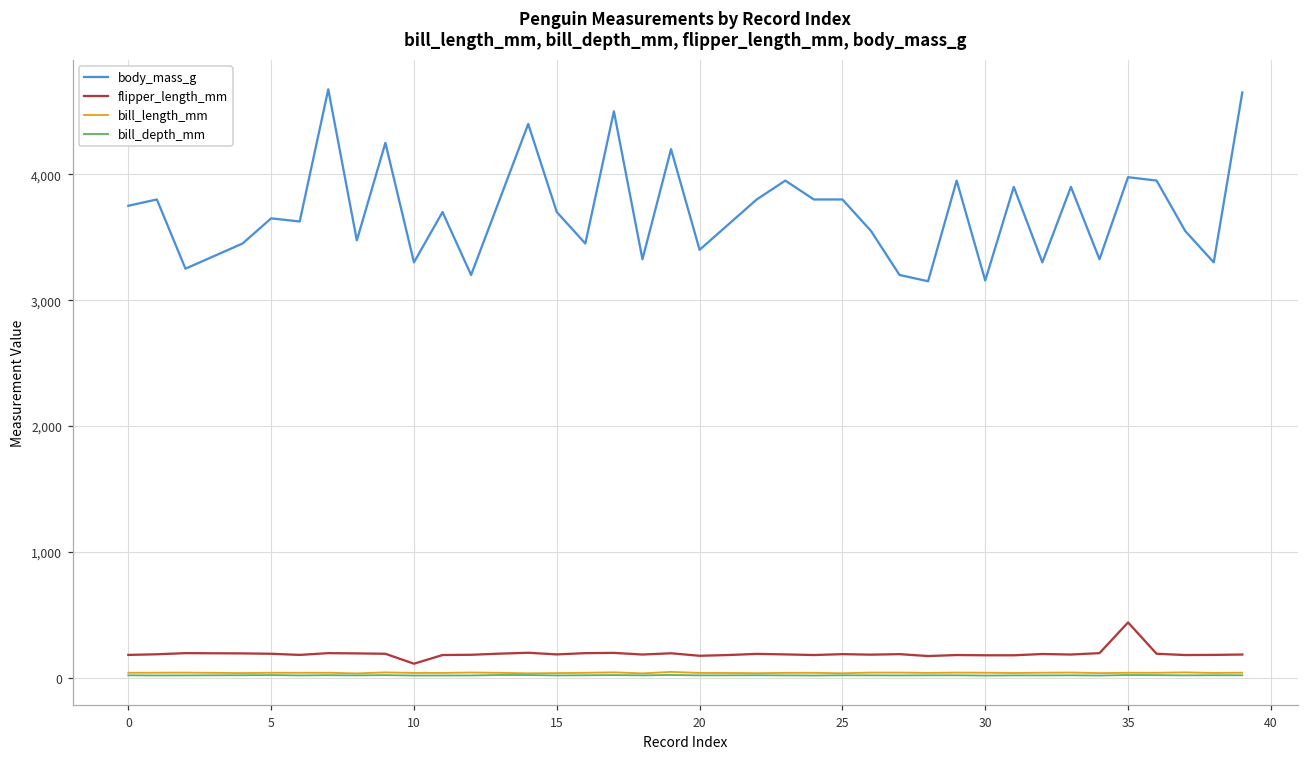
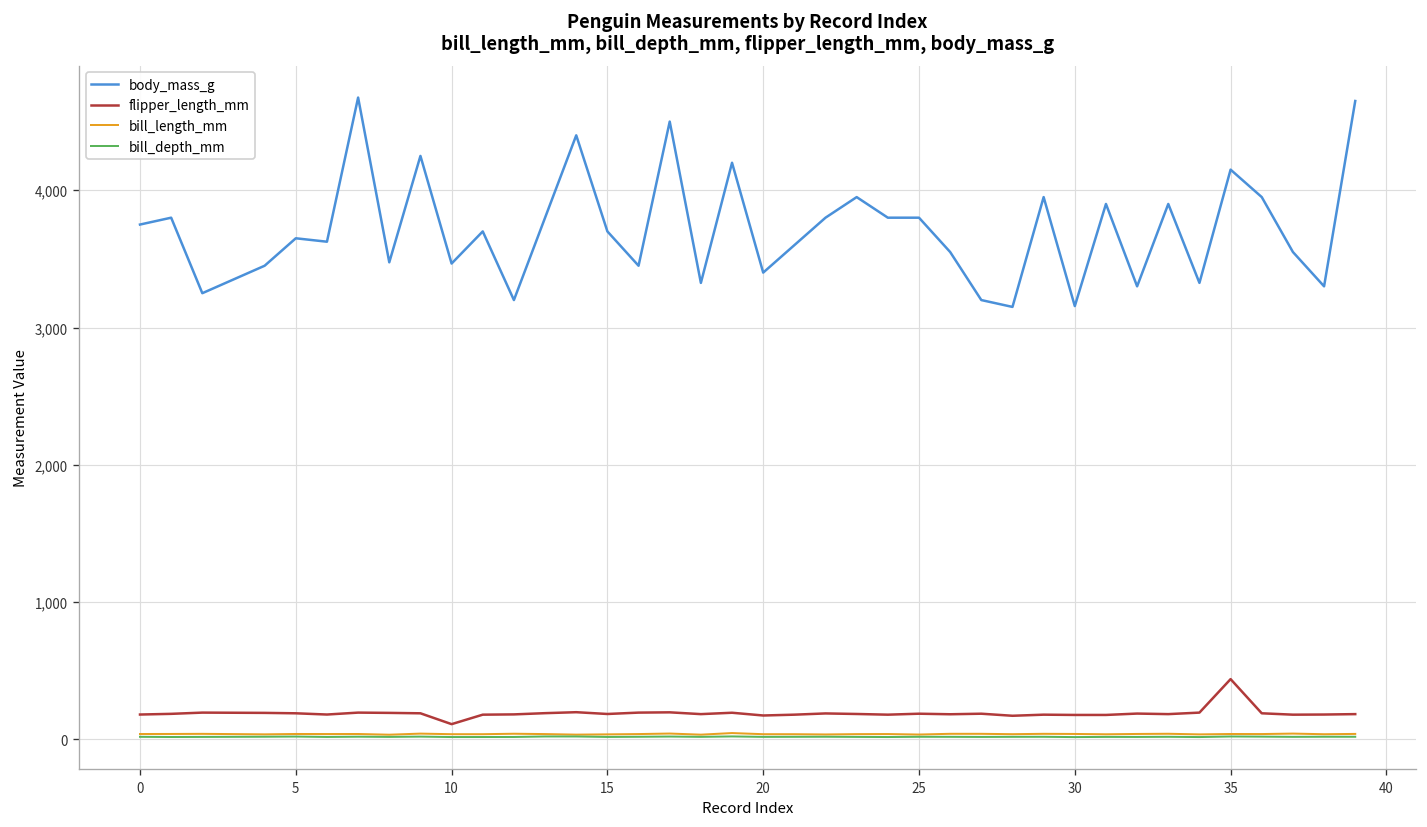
body_mass_g, 10: 3,300 -> 3,470
body_mass_g, 35: 3,980 -> 4,150
